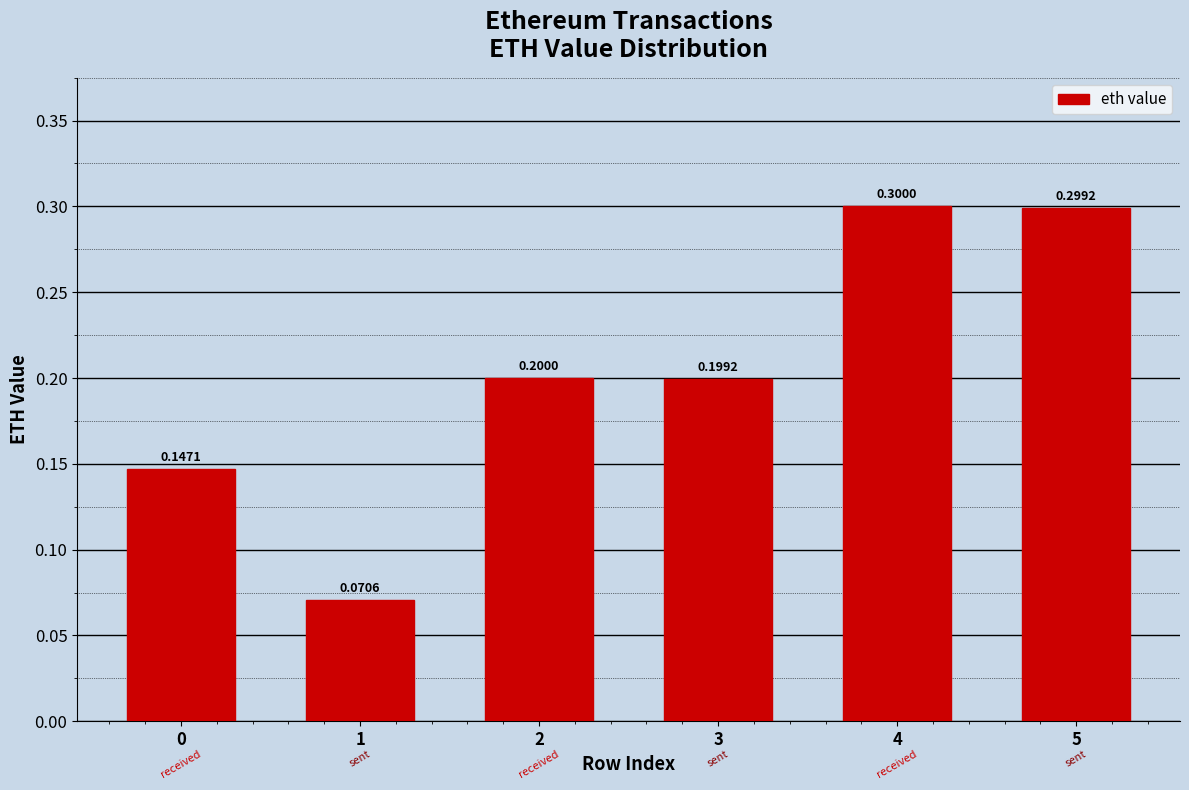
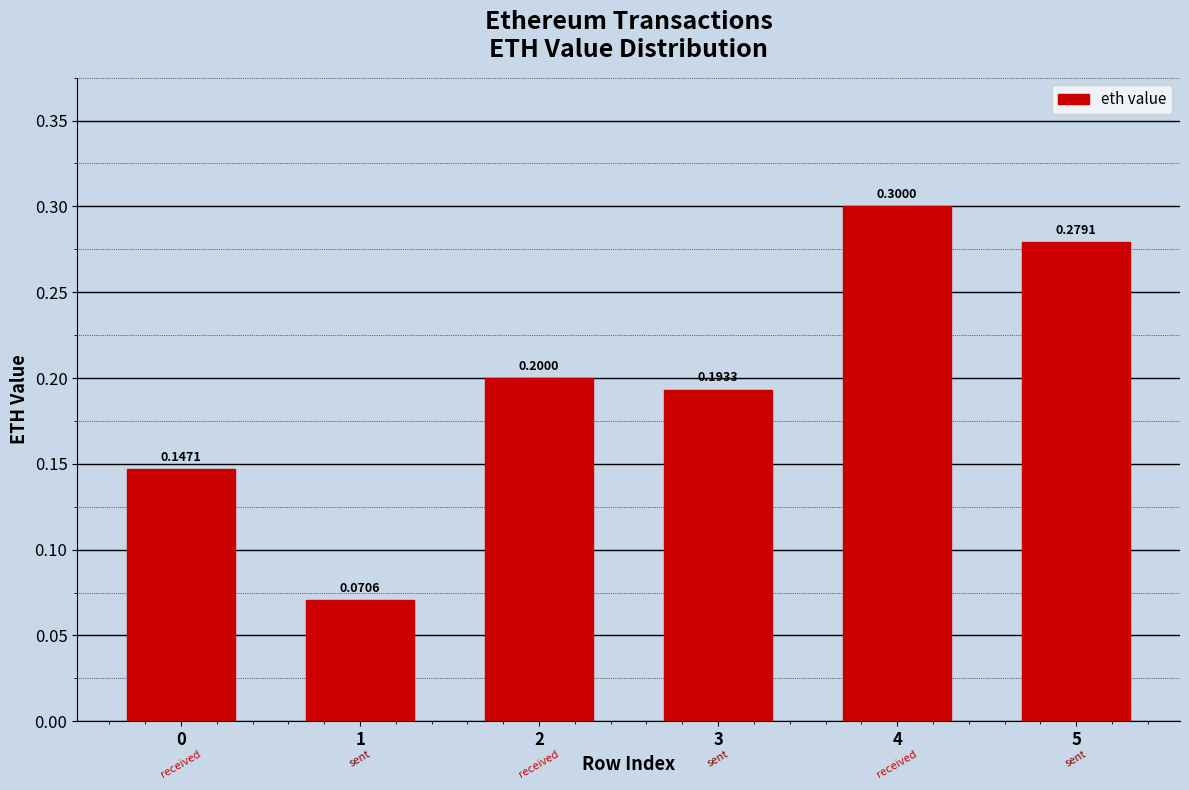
3: 0.1992 -> 0.1933
5: 0.2992 -> 0.2791
